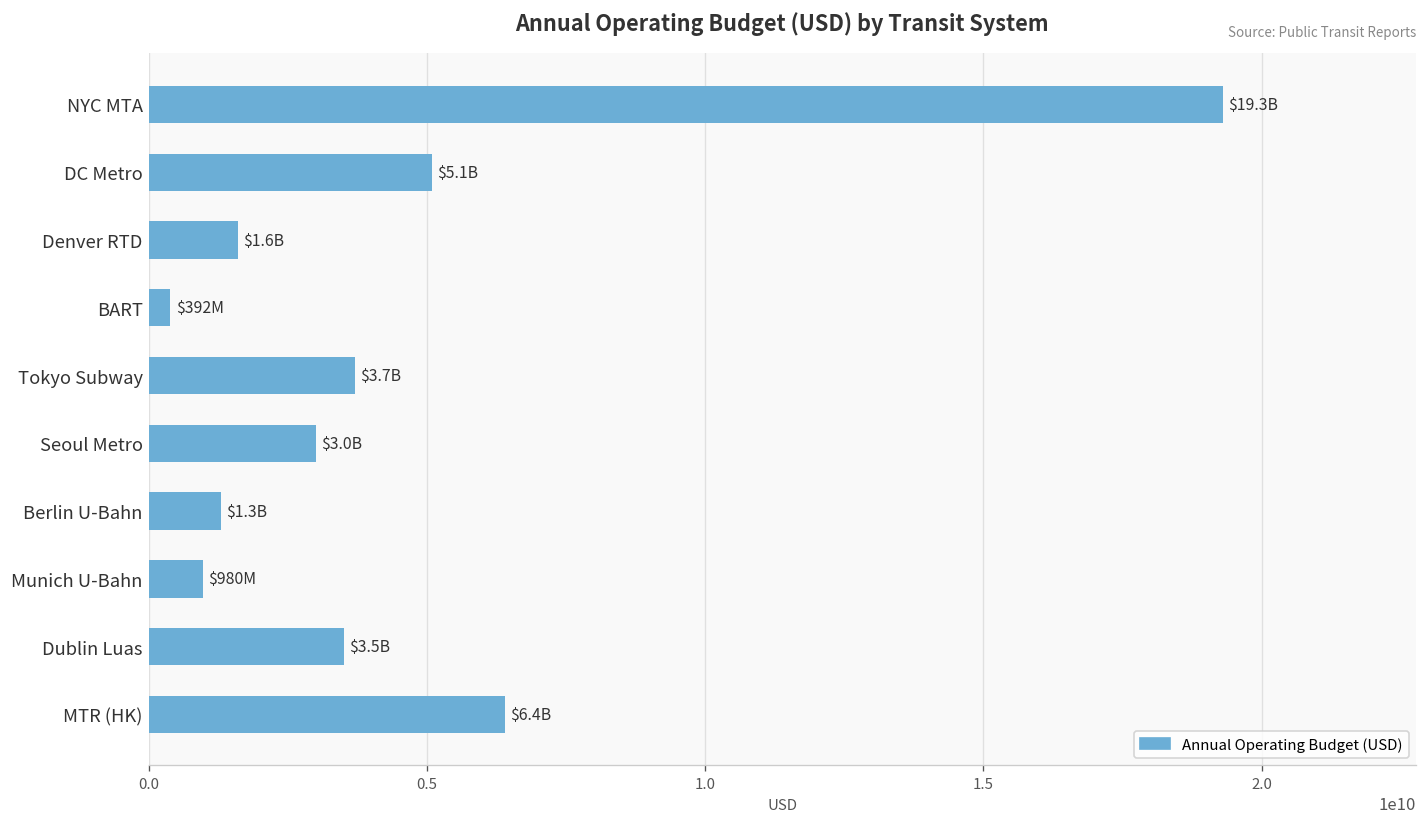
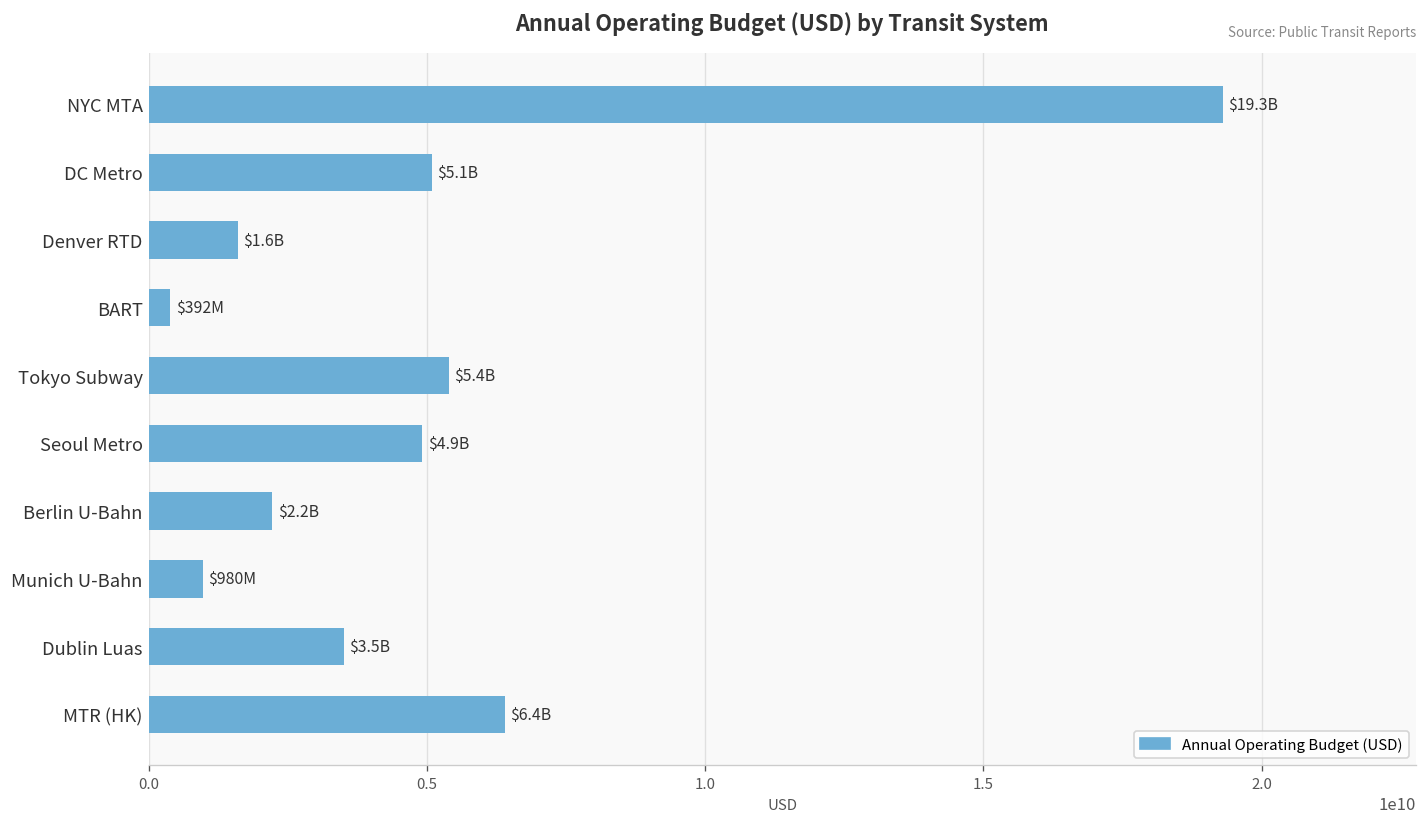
Tokyo Subway: $3.7B -> $5.4B
Seoul Metro: $3.0B -> $4.9B
Berlin U-Bahn: $1.3B -> $2.2B
